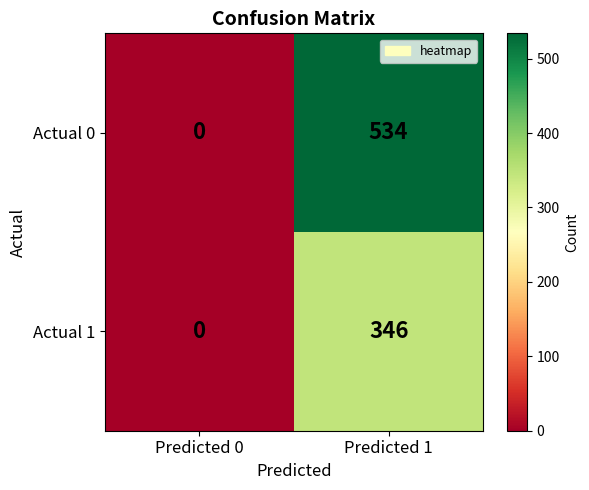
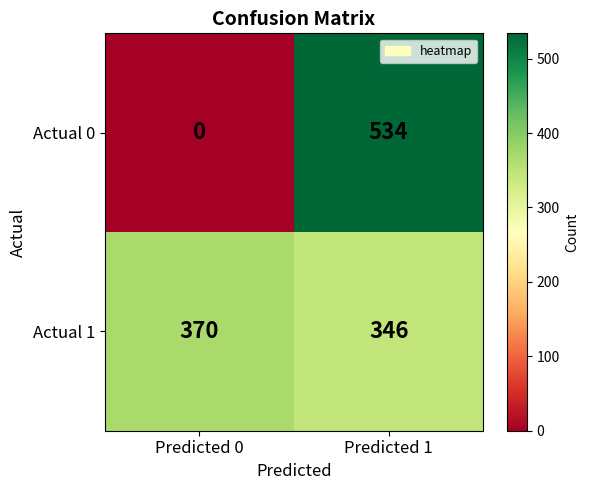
Actual 1, Predicted 0: 0 -> 370
